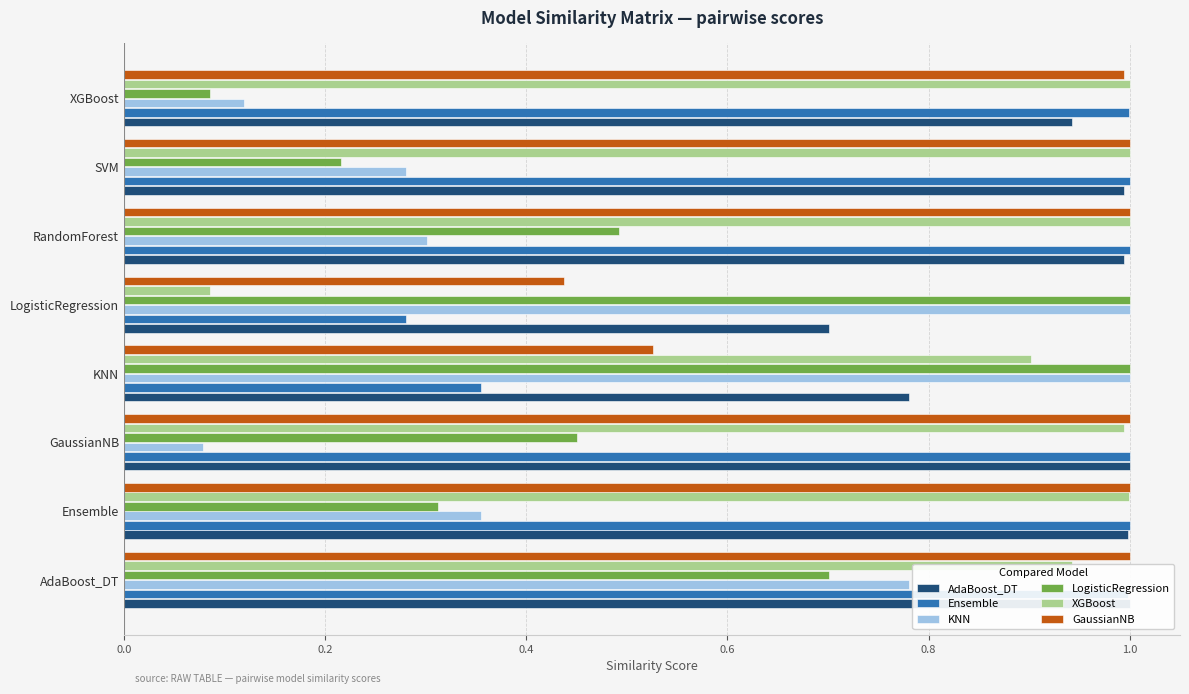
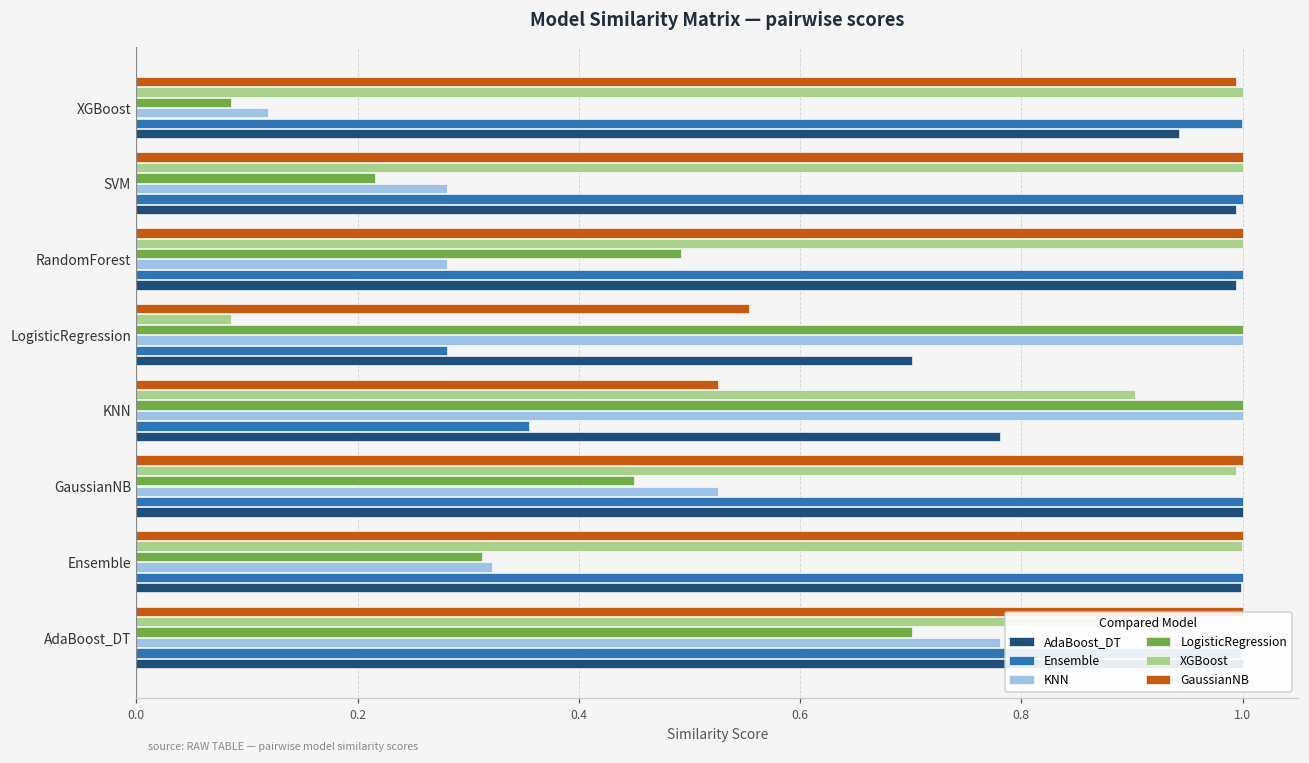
KNN, RandomForest: 0.301 -> 0.280
GaussianNB, LogisticRegression: 0.437 -> 0.554
KNN, GaussianNB: 0.078 -> 0.526
KNN, Ensemble: 0.355 -> 0.321
